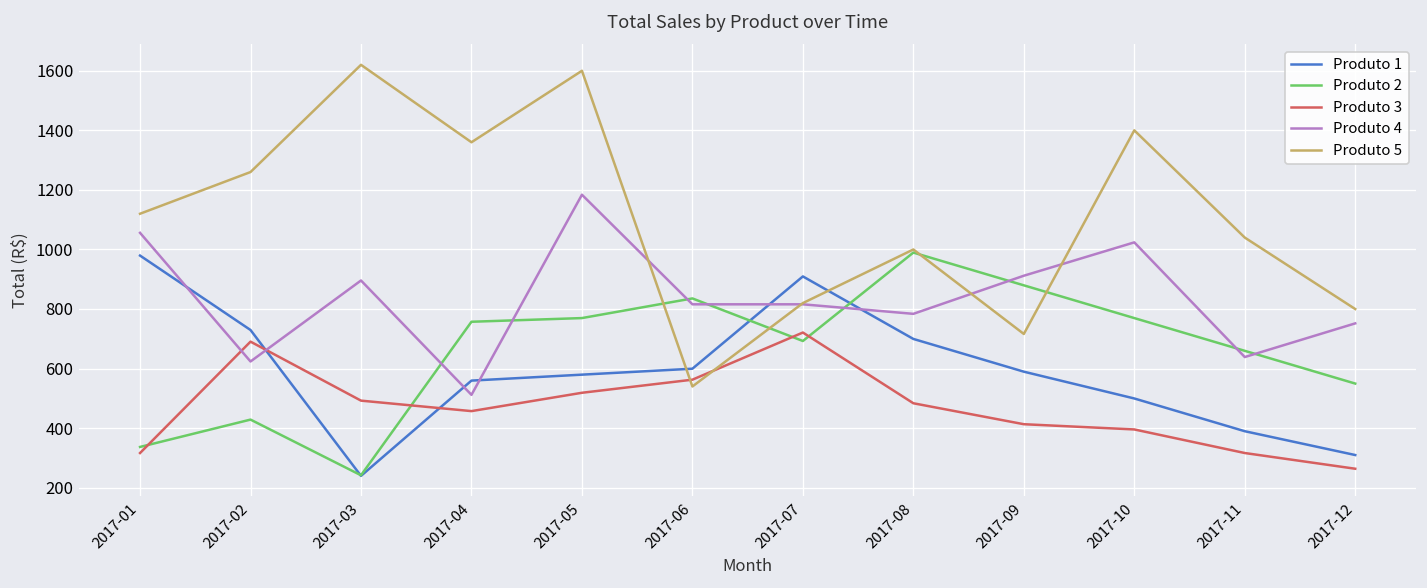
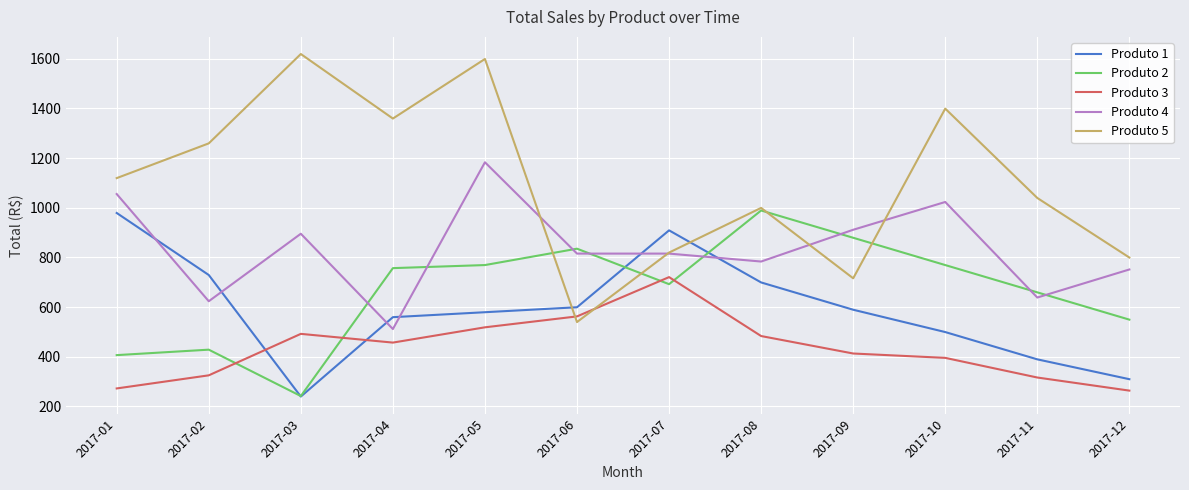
Produto 2, 2017-01: 340 -> 410
Produto 3, 2017-01: 320 -> 270
Produto 3, 2017-02: 690 -> 330
